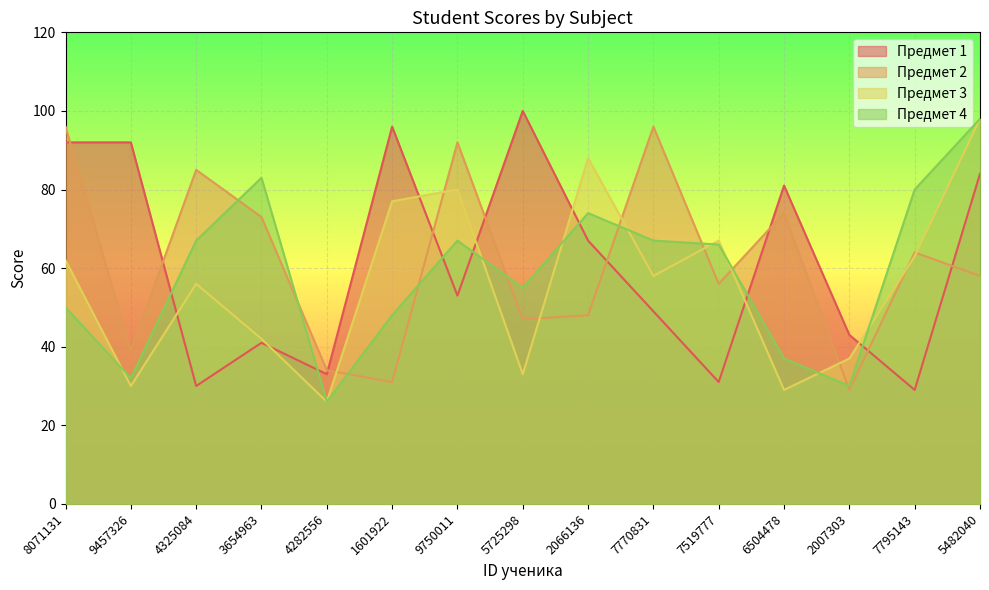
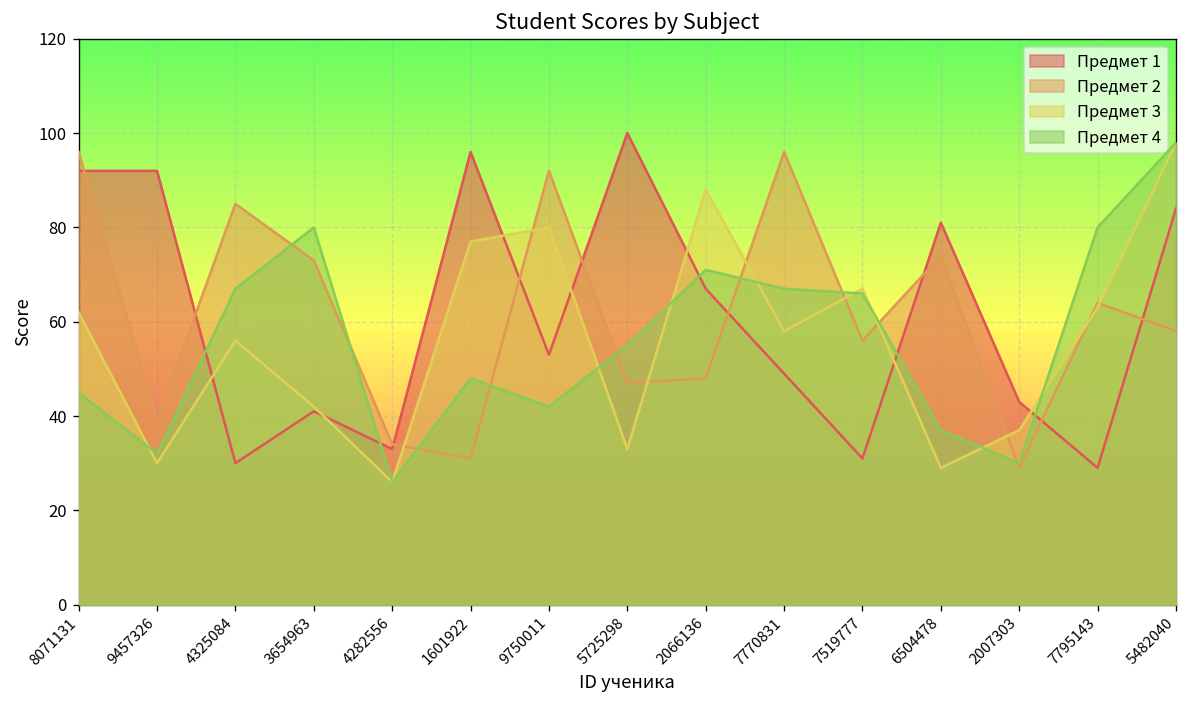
Предмет 4, 8071131: 50 -> 45
Предмет 4, 3654963: 83 -> 80
Предмет 4, 9750011: 67 -> 42
Предмет 4, 2066136: 74 -> 71
